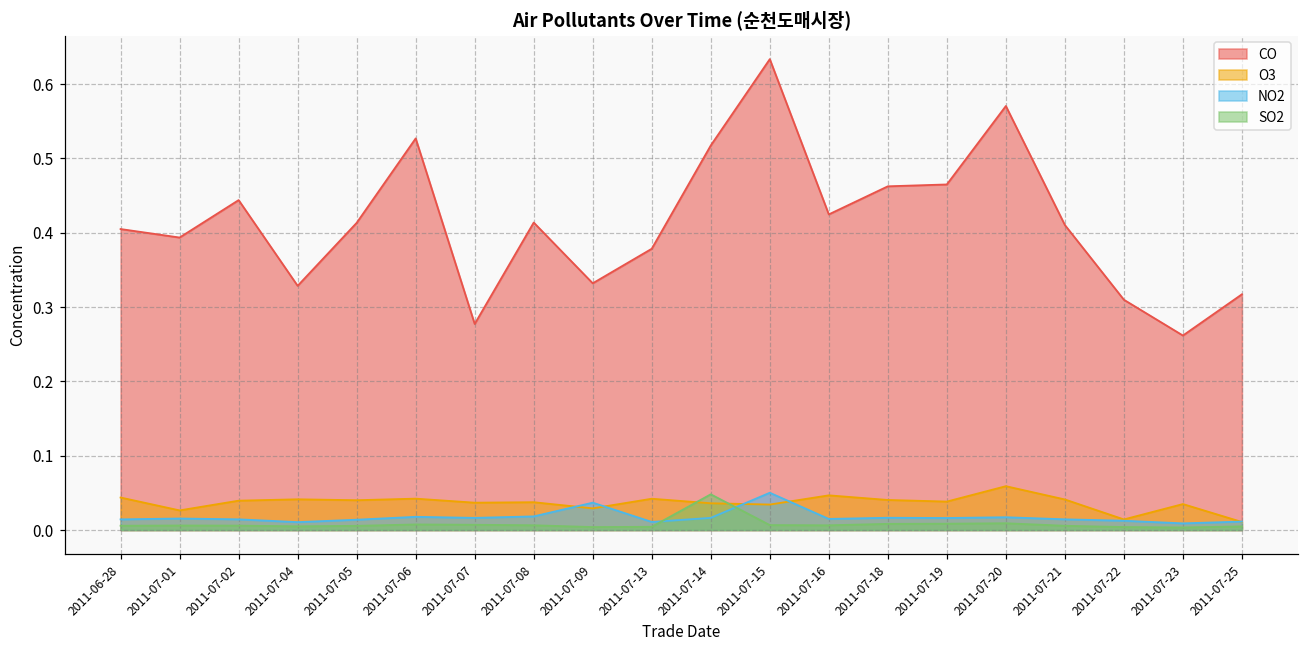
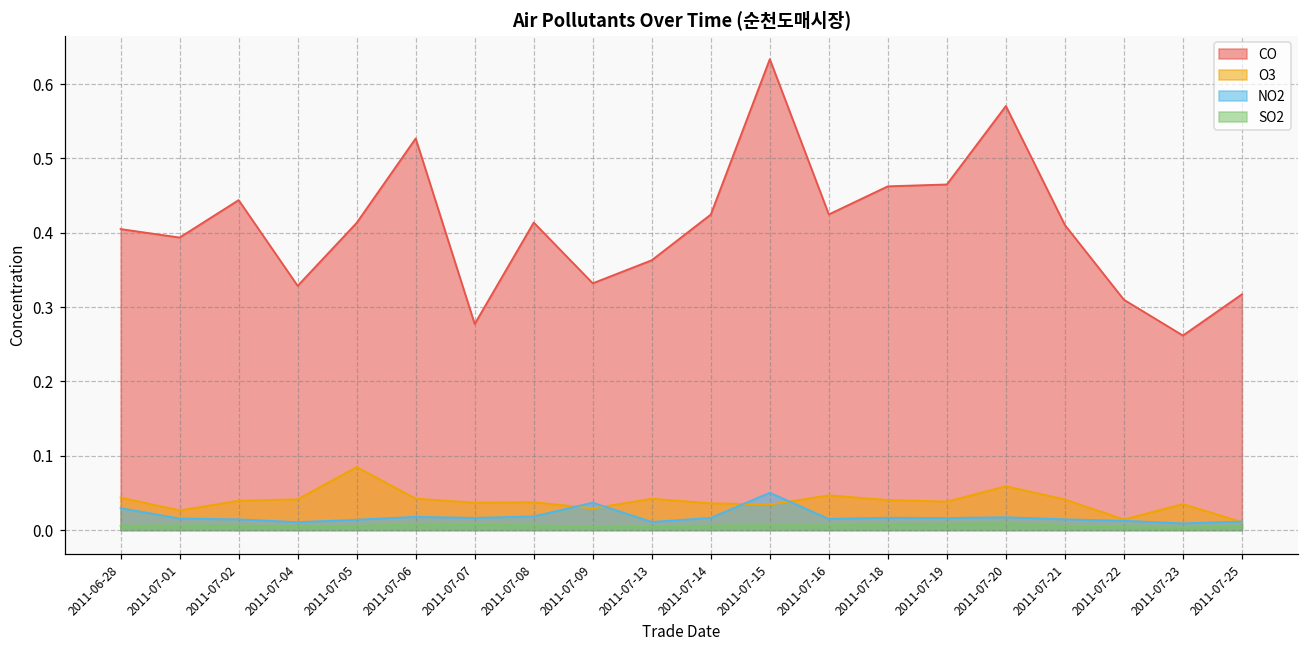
NO2, 2011-06-28: 0.01 -> 0.03
O3, 2011-07-05: 0.04 -> 0.08
CO, 2011-07-13: 0.38 -> 0.36
CO, 2011-07-14: 0.52 -> 0.42
SO2, 2011-07-14: 0.05 -> 0.01
